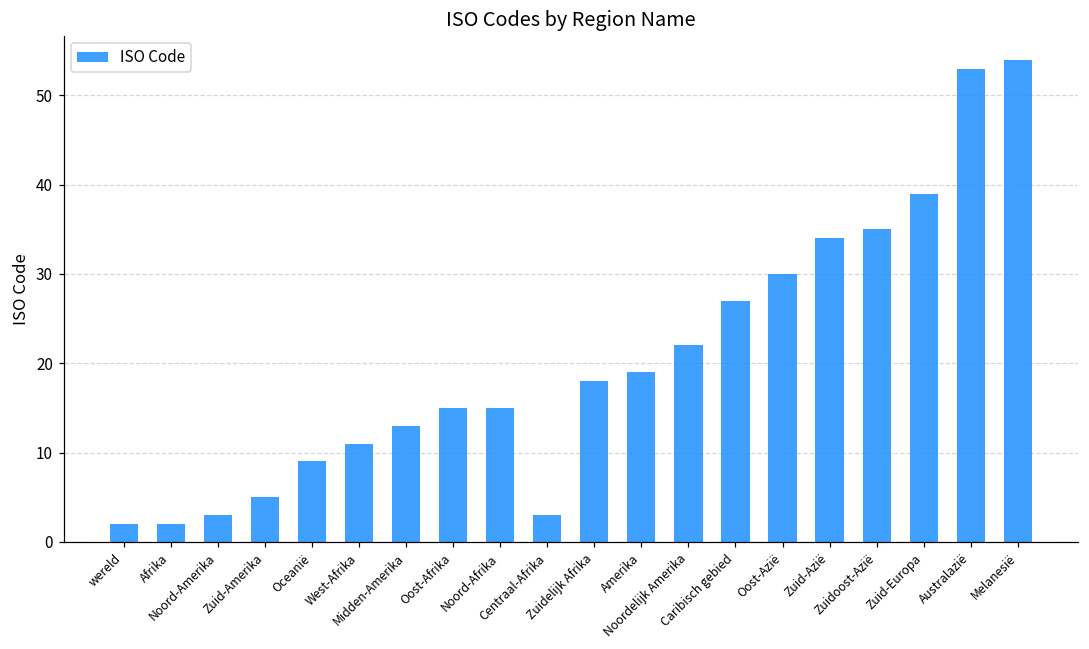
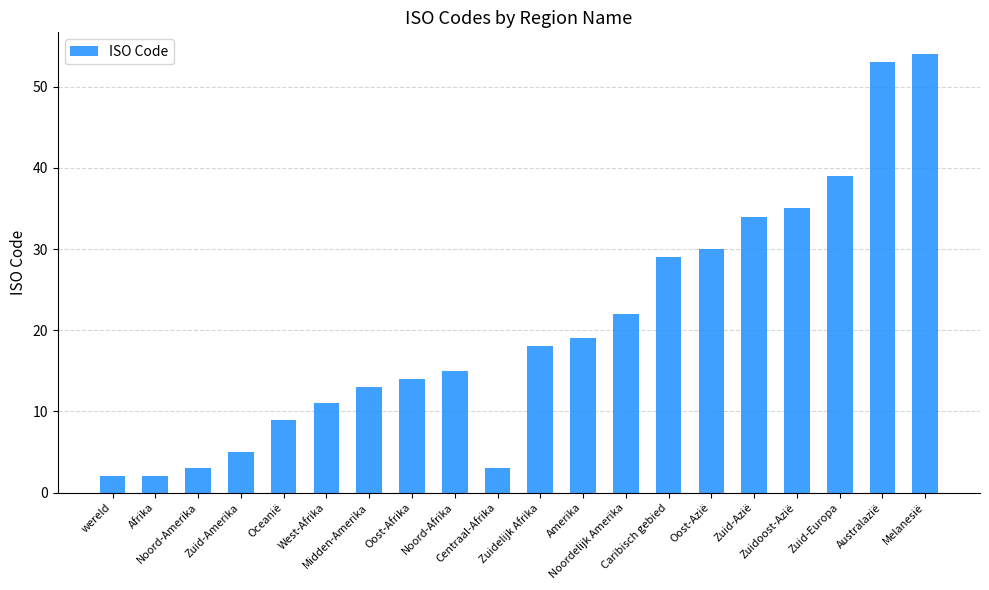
Oost-Afrika: 15 -> 14
Caribisch gebied: 27 -> 29
